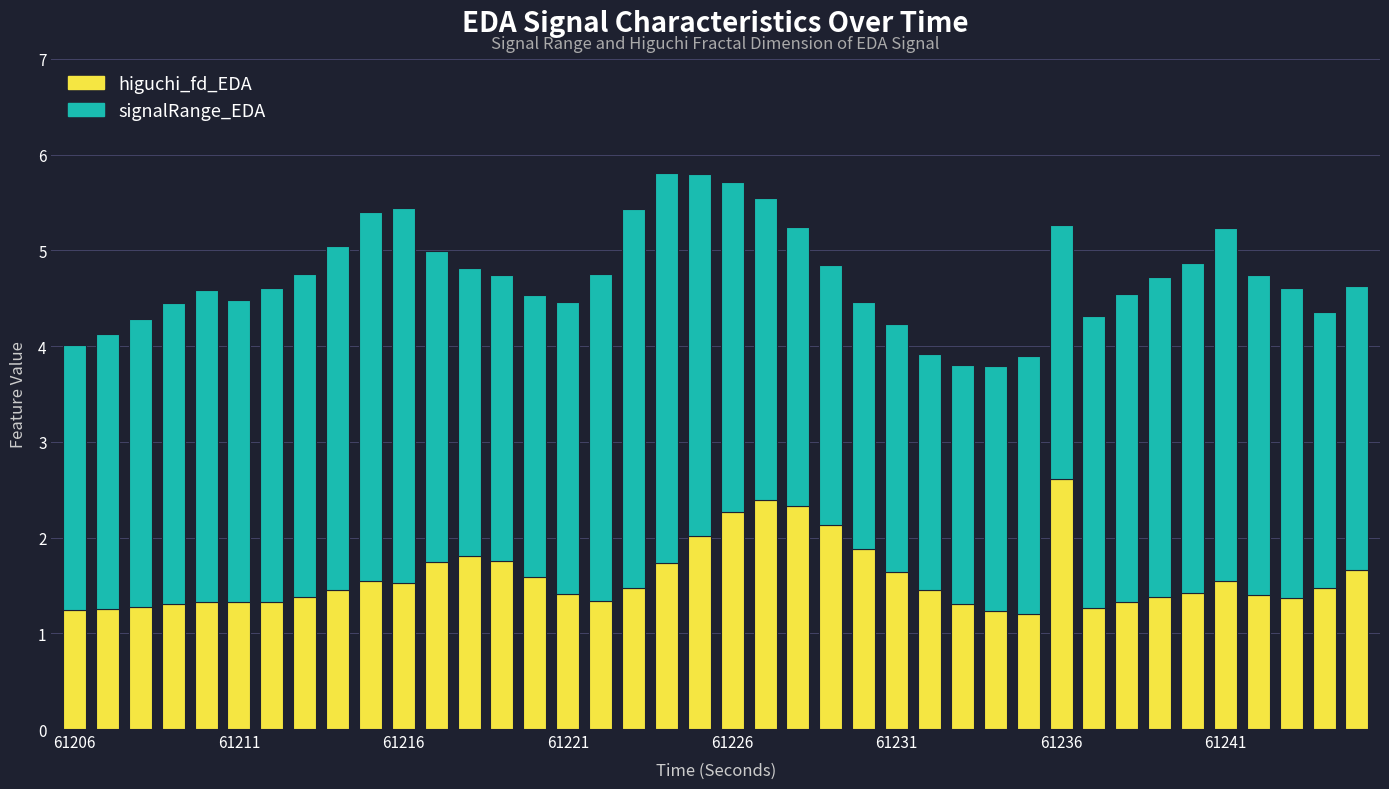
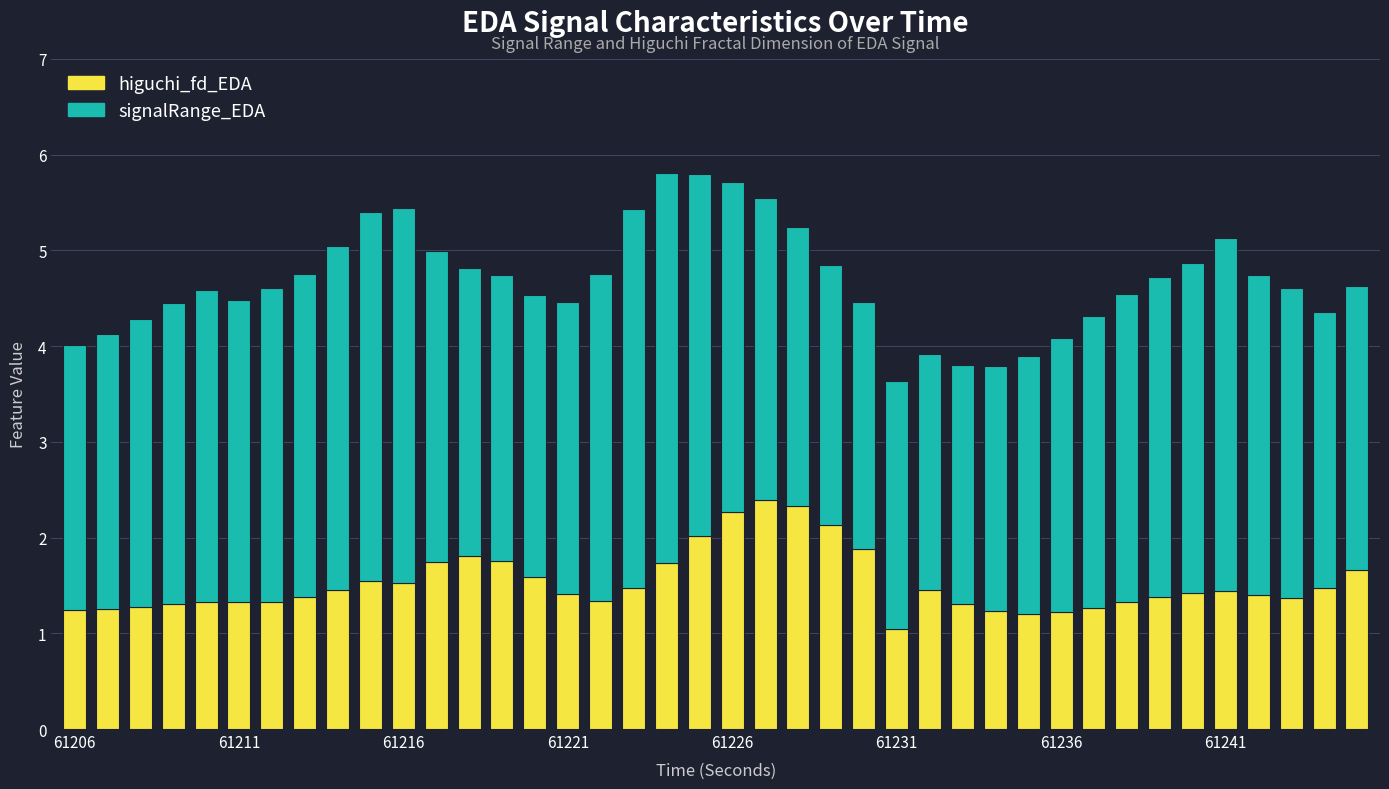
higuchi_fd_EDA, 61231: 1.6 -> 1.0
higuchi_fd_EDA, 61236: 2.6 -> 1.2
signalRange_EDA, 61236: 2.7 -> 2.9
higuchi_fd_EDA, 61241: 1.5 -> 1.4
